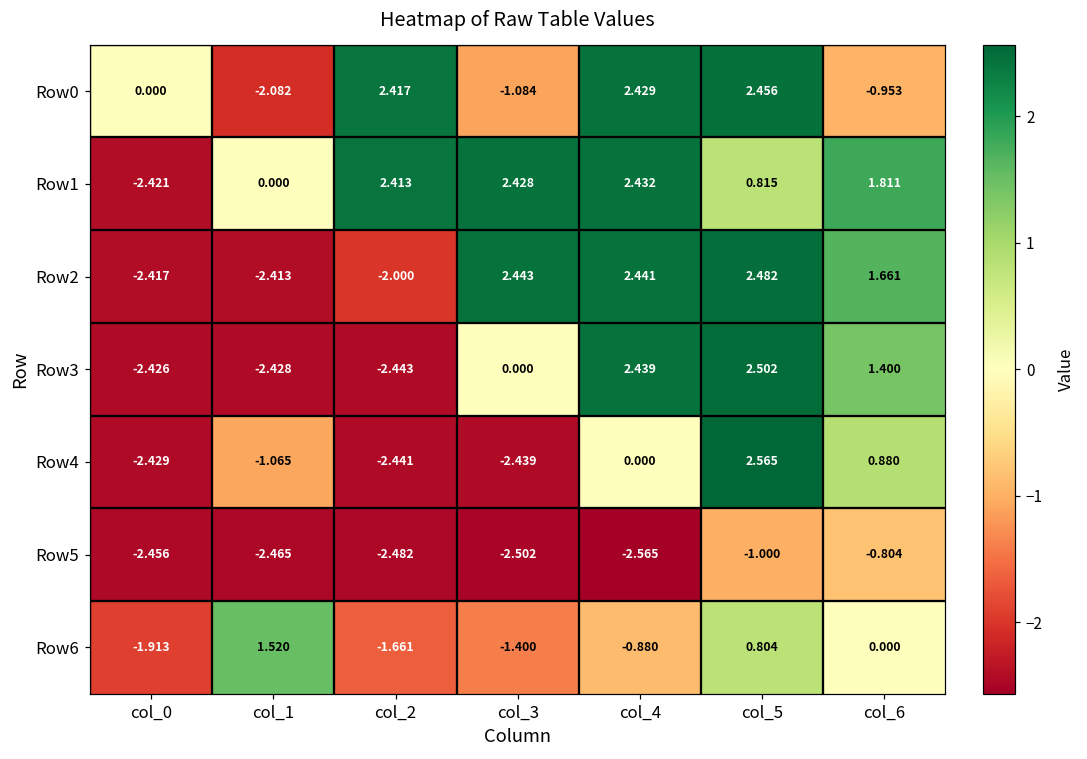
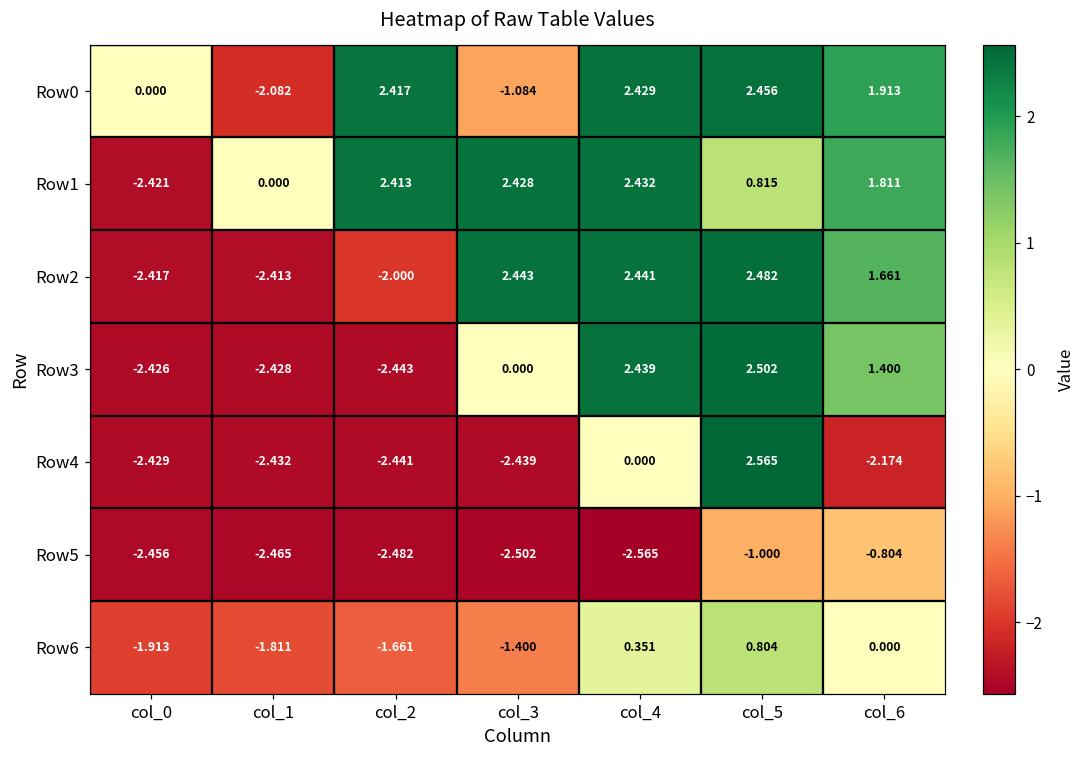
Row0, col_6: -0.953 -> 1.913
Row4, col_1: -1.065 -> -2.432
Row4, col_6: 0.880 -> -2.174
Row6, col_1: 1.520 -> -1.811
Row6, col_4: -0.880 -> 0.351
